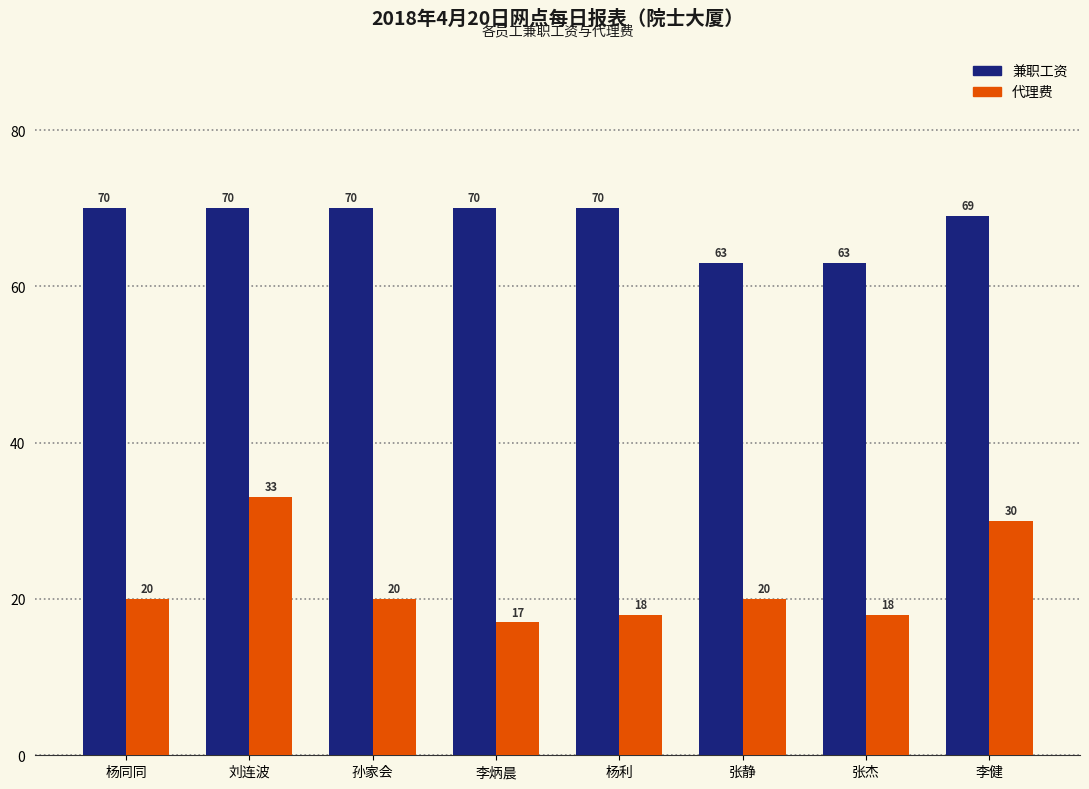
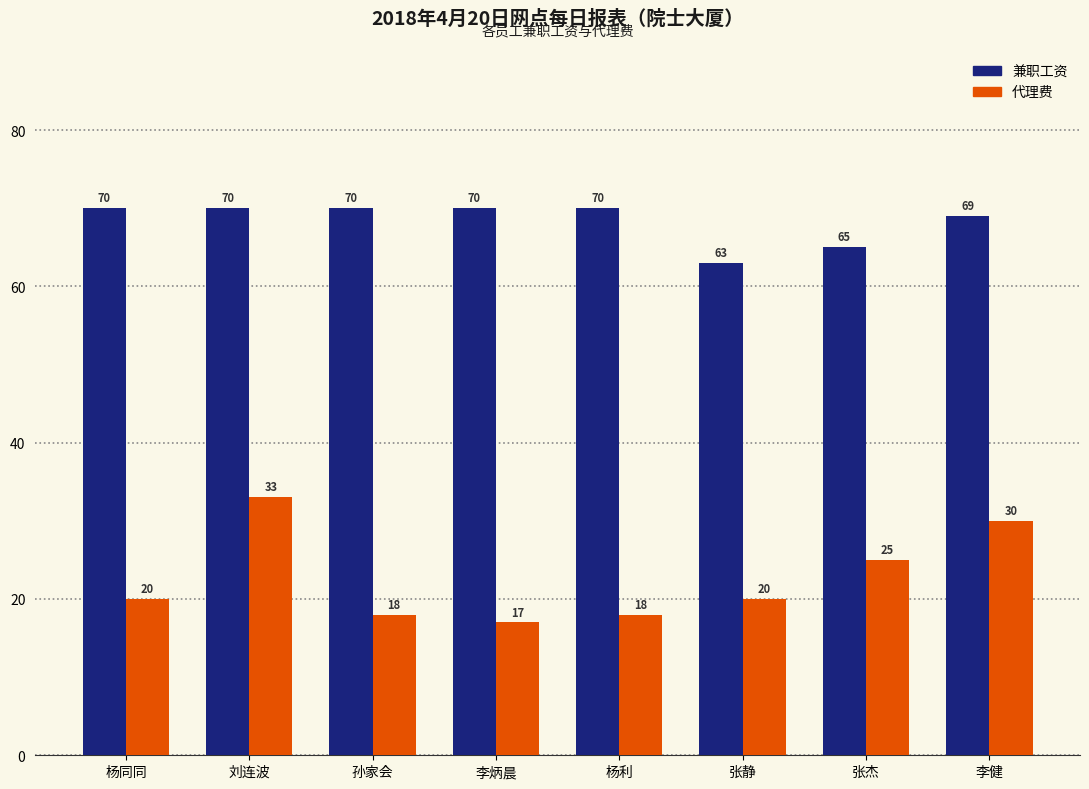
代理费, 孙家会: 20 -> 18
兼职工资, 张杰: 63 -> 65
代理费, 张杰: 18 -> 25
